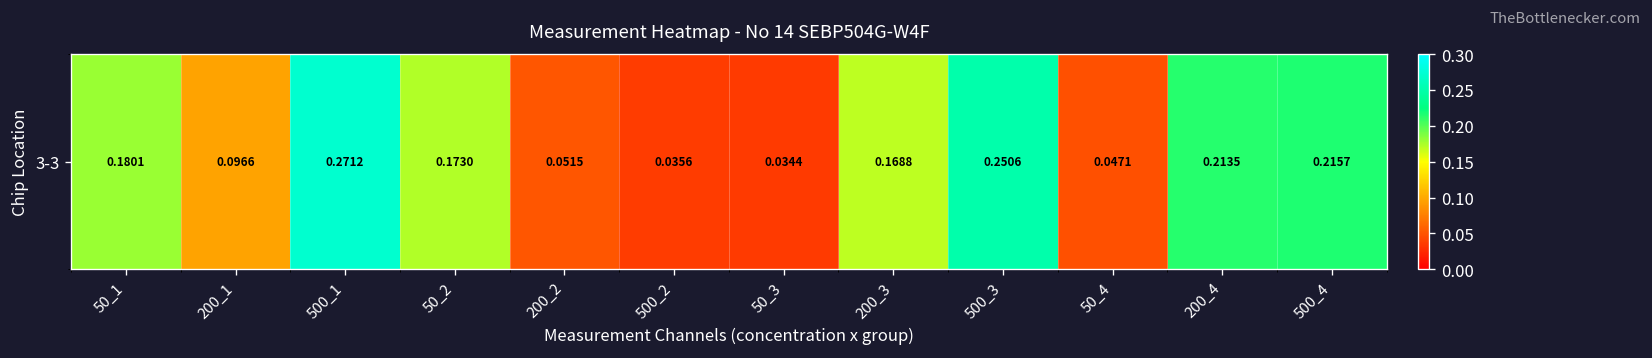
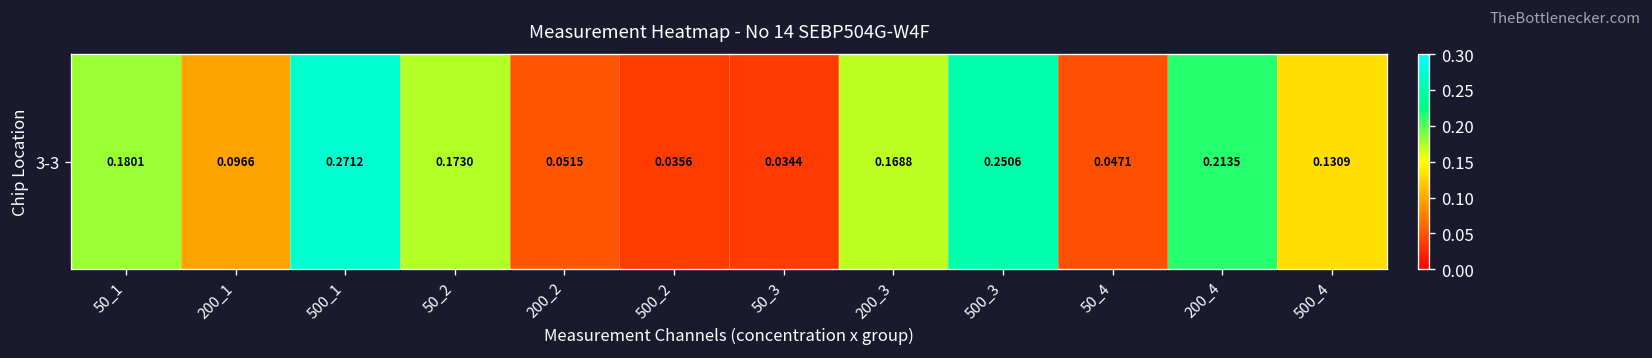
3-3, 500_4: 0.2157 -> 0.1309
